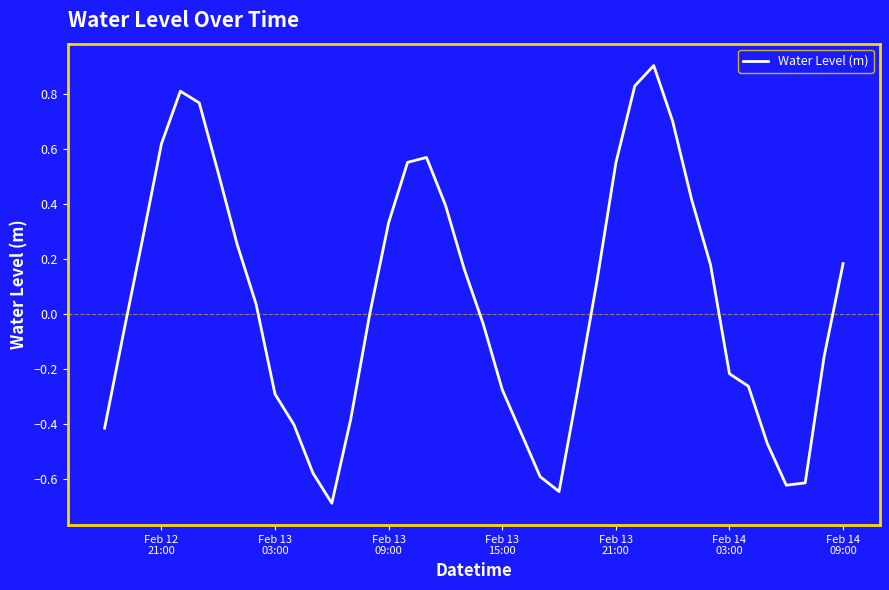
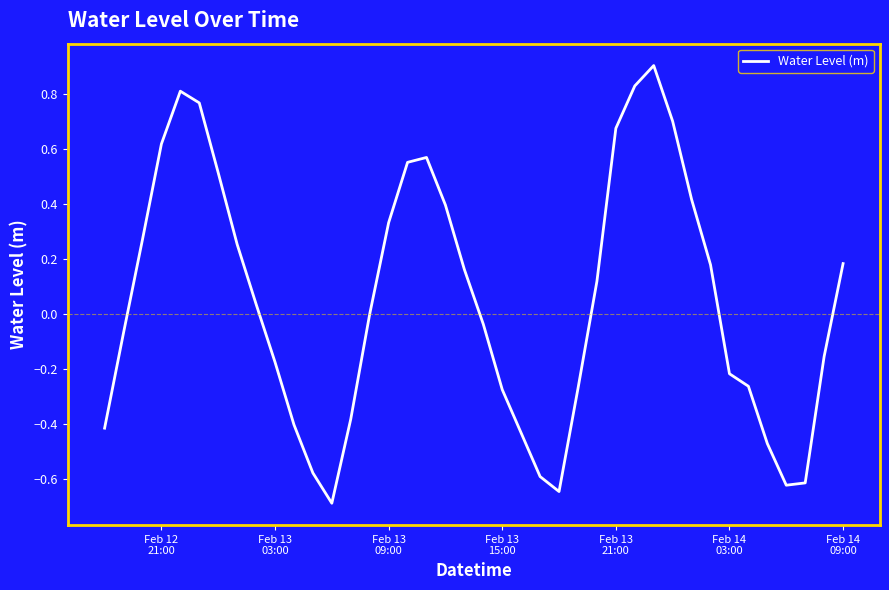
Feb 13 03:00: -0.29 -> -0.17
Feb 13 21:00: 0.55 -> 0.68
